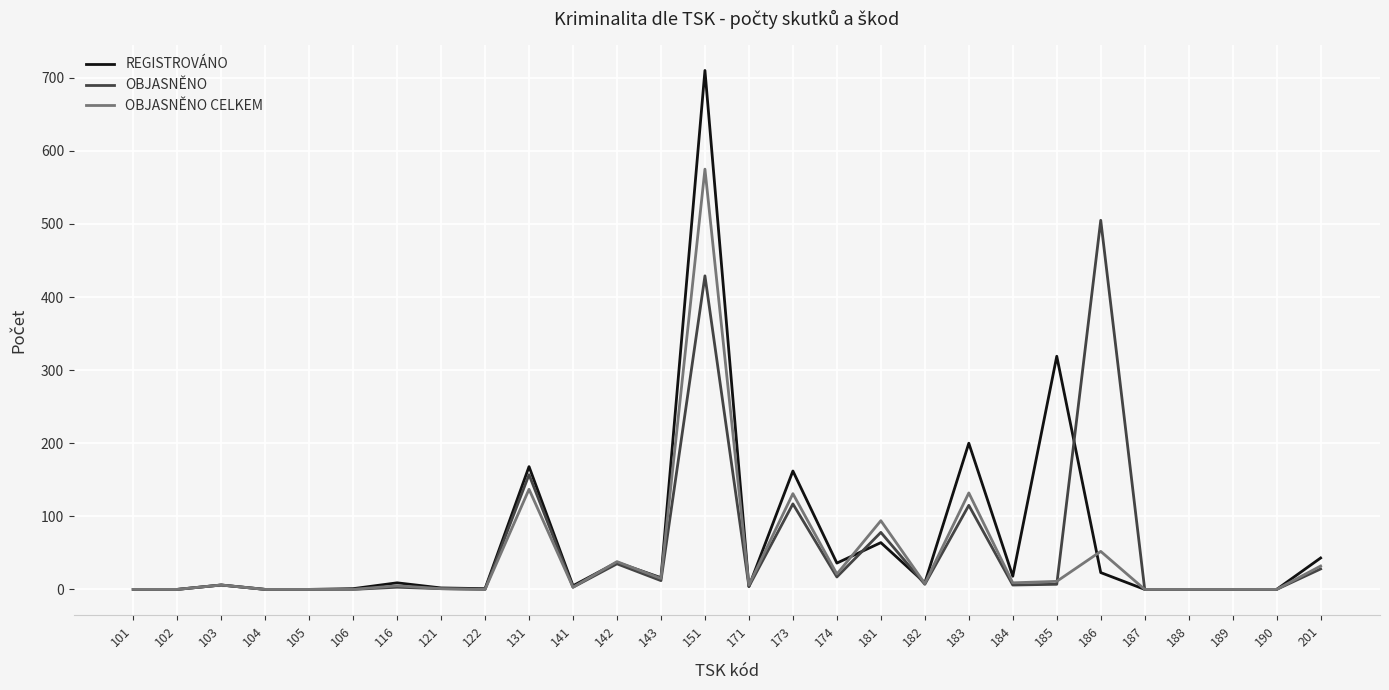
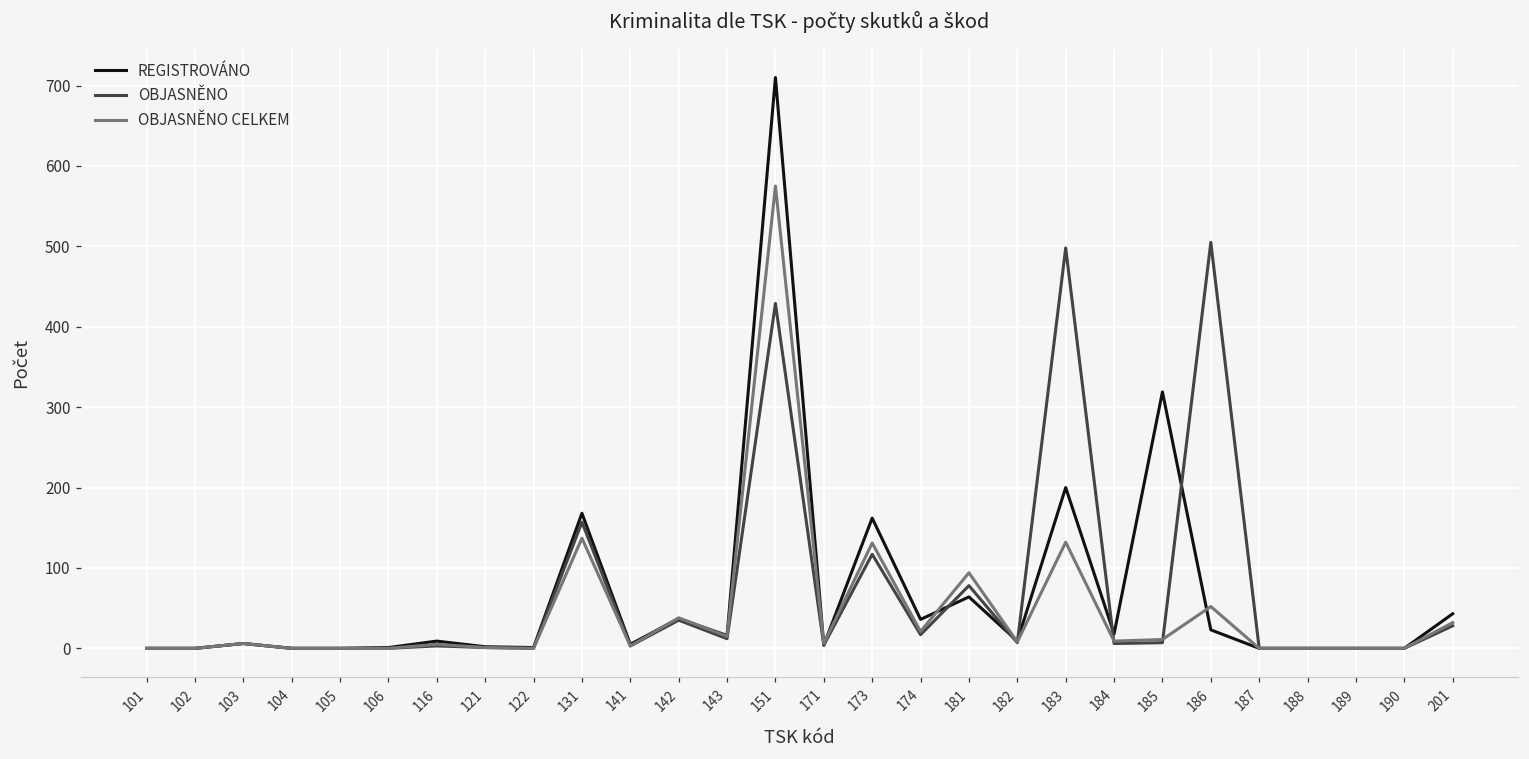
OBJASNĚNO, 183: 120 -> 500
